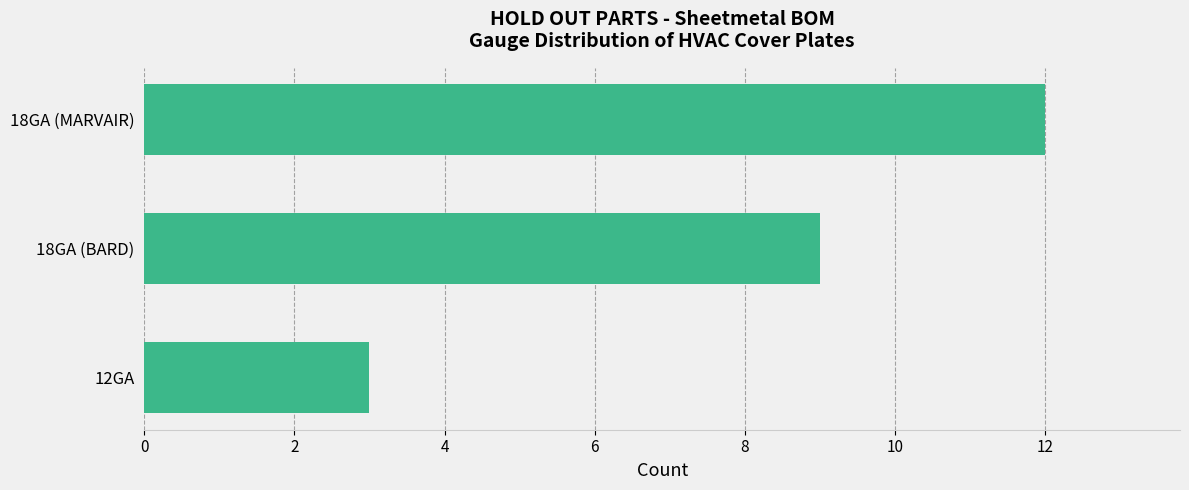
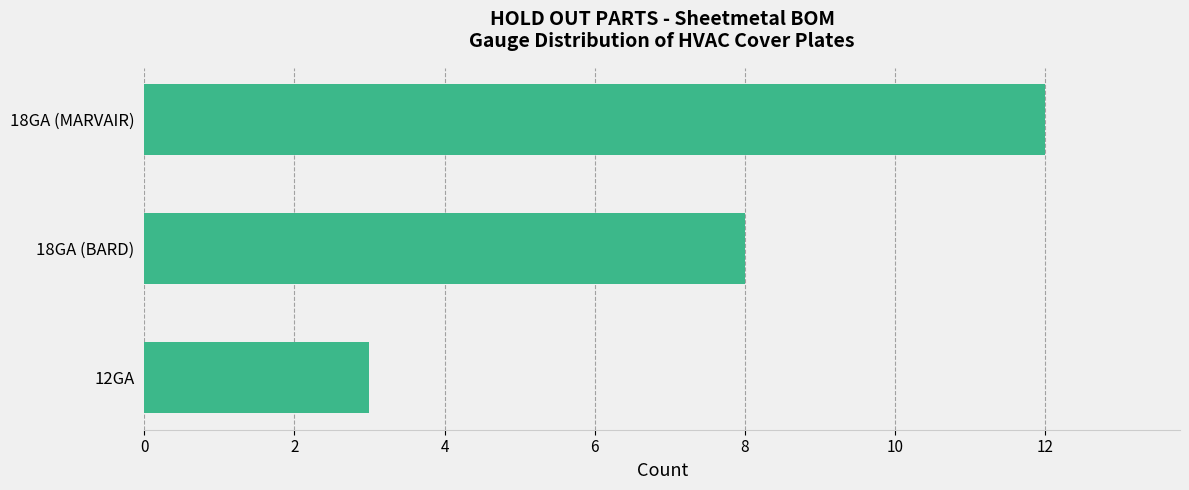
18GA (BARD): 9 -> 8
